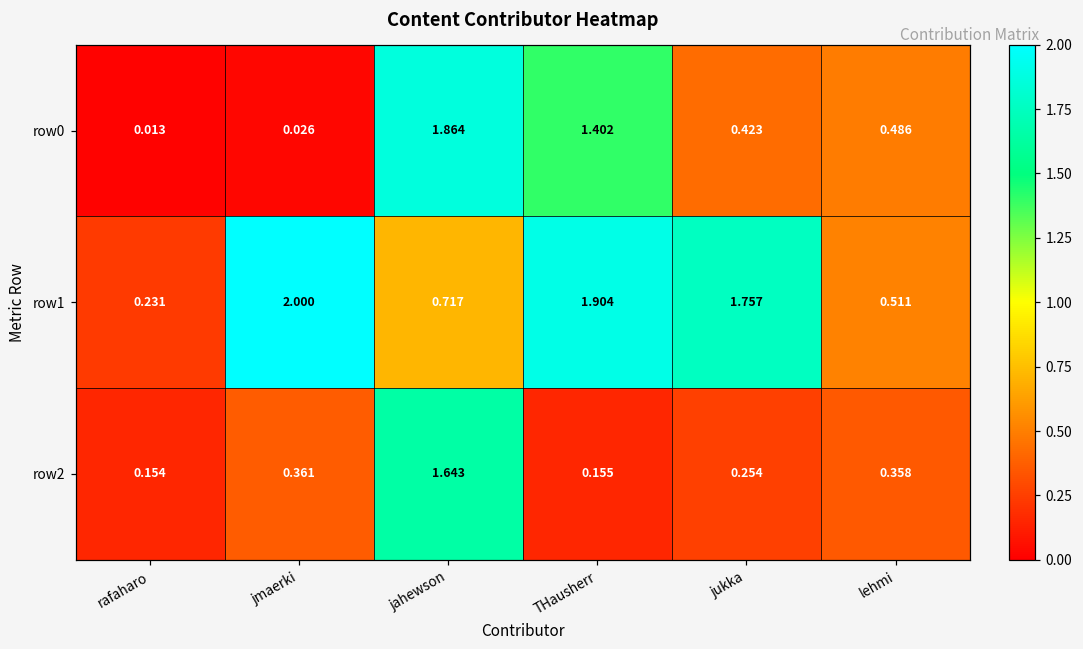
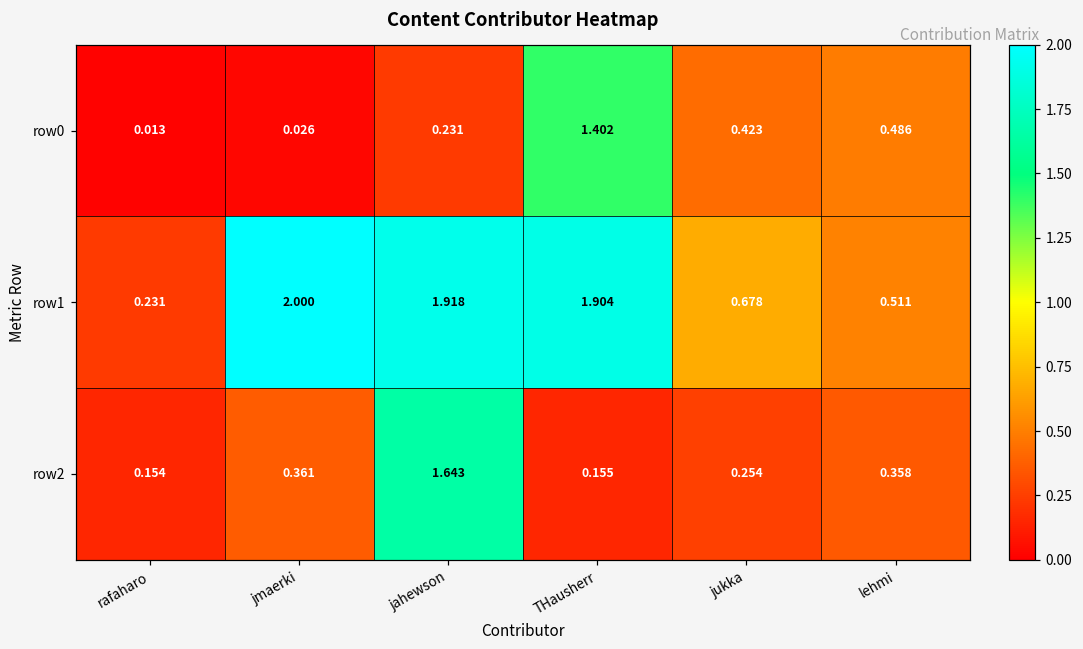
row0, jahewson: 1.864 -> 0.231
row1, jahewson: 0.717 -> 1.918
row1, jukka: 1.757 -> 0.678
